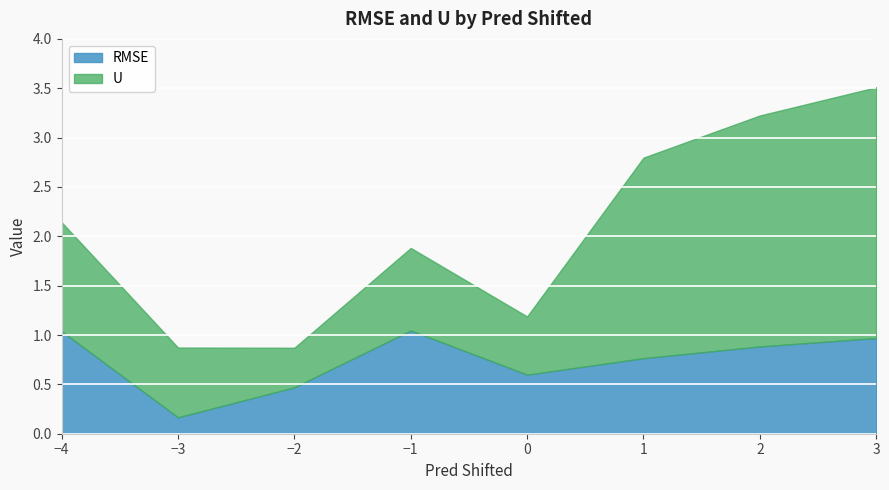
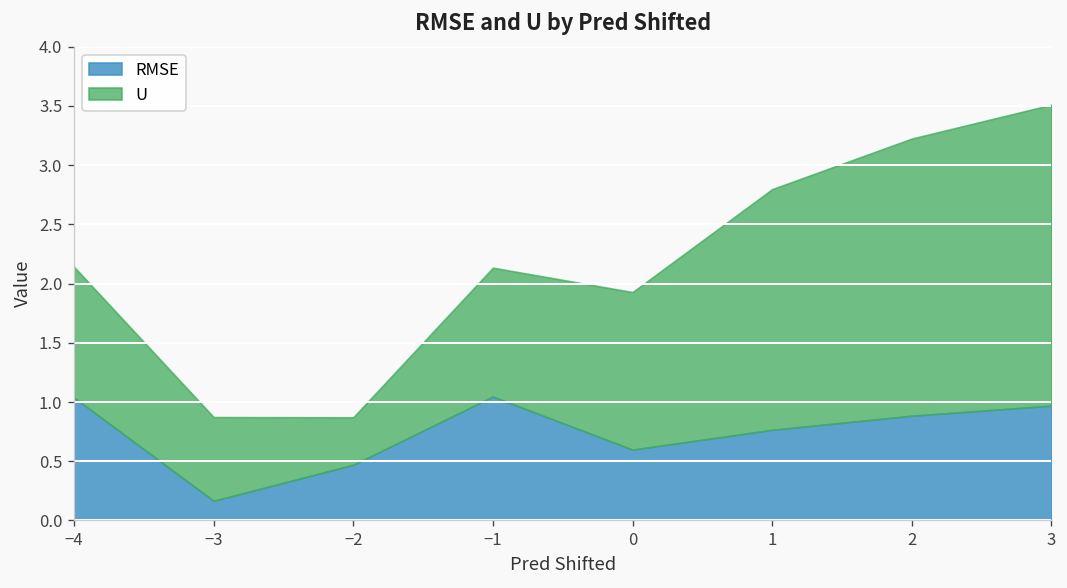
U, −1: 0.8 -> 1.1
U, 0: 0.6 -> 1.3
